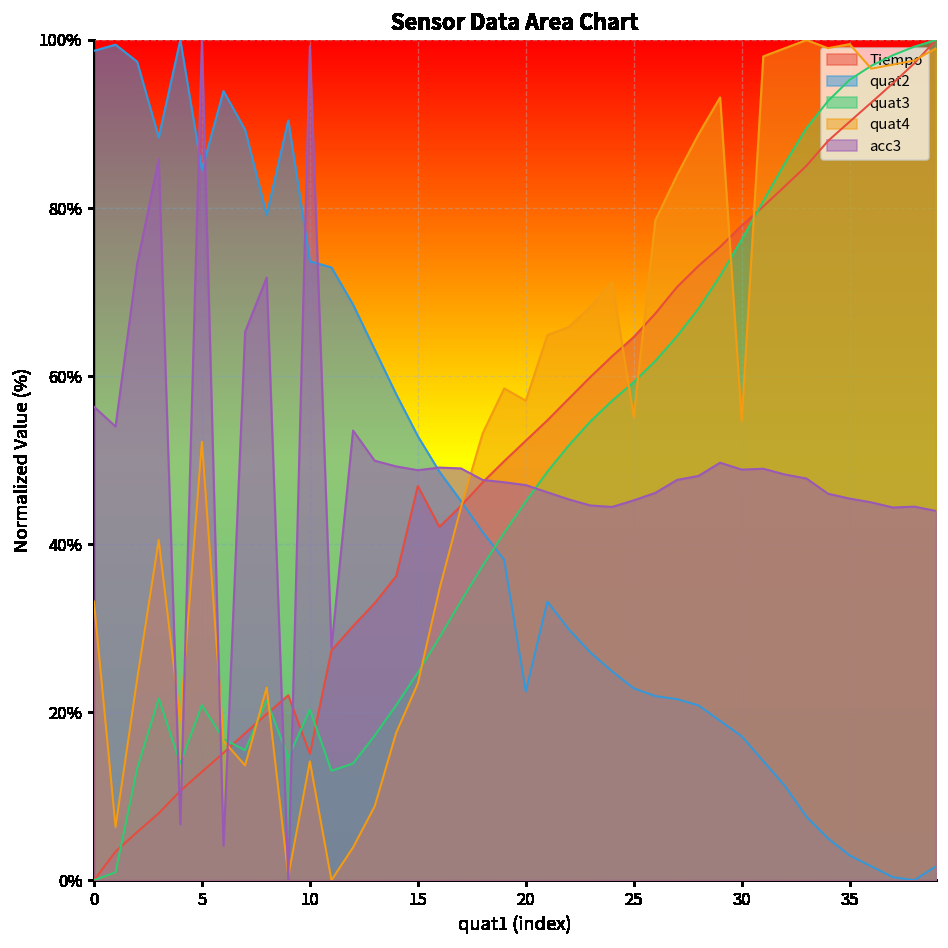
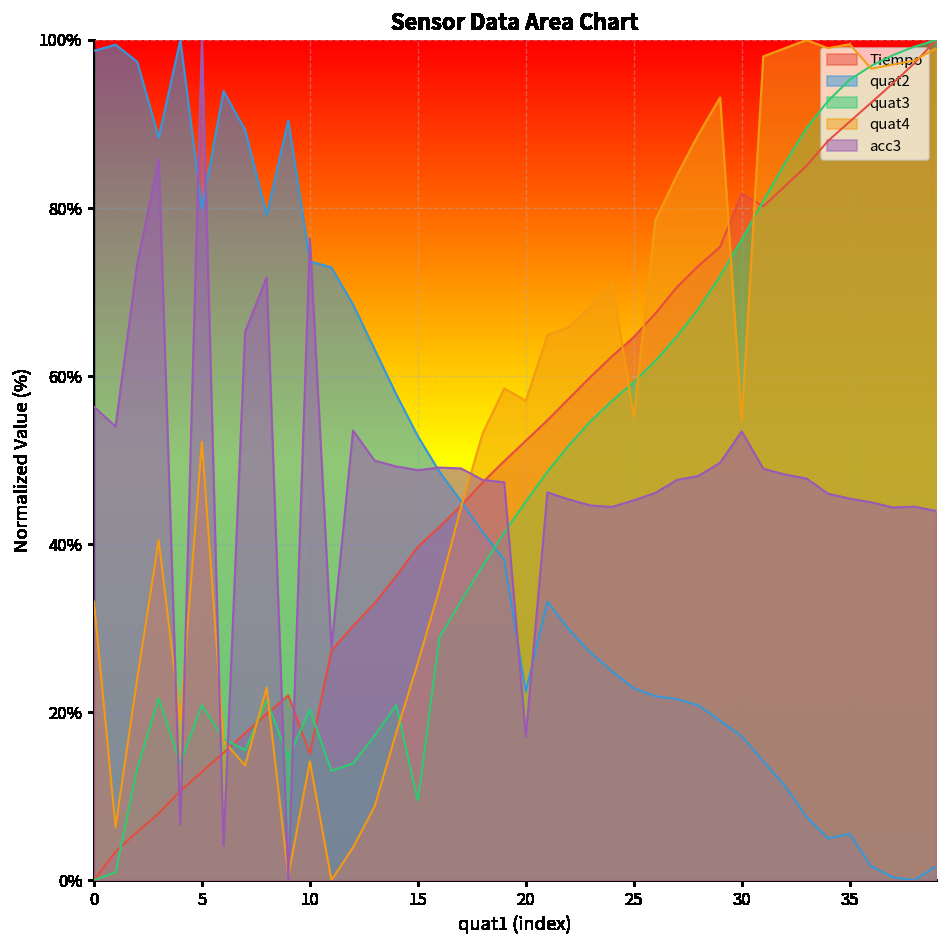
quat2, 5: 85% -> 80%
acc3, 10: 99% -> 76%
Tiempo, 15: 47% -> 40%
quat3, 15: 25% -> 9%
quat4, 15: 23% -> 26%
acc3, 20: 47% -> 17%
Tiempo, 30: 78% -> 82%
acc3, 30: 49% -> 53%
quat2, 35: 3% -> 6%
